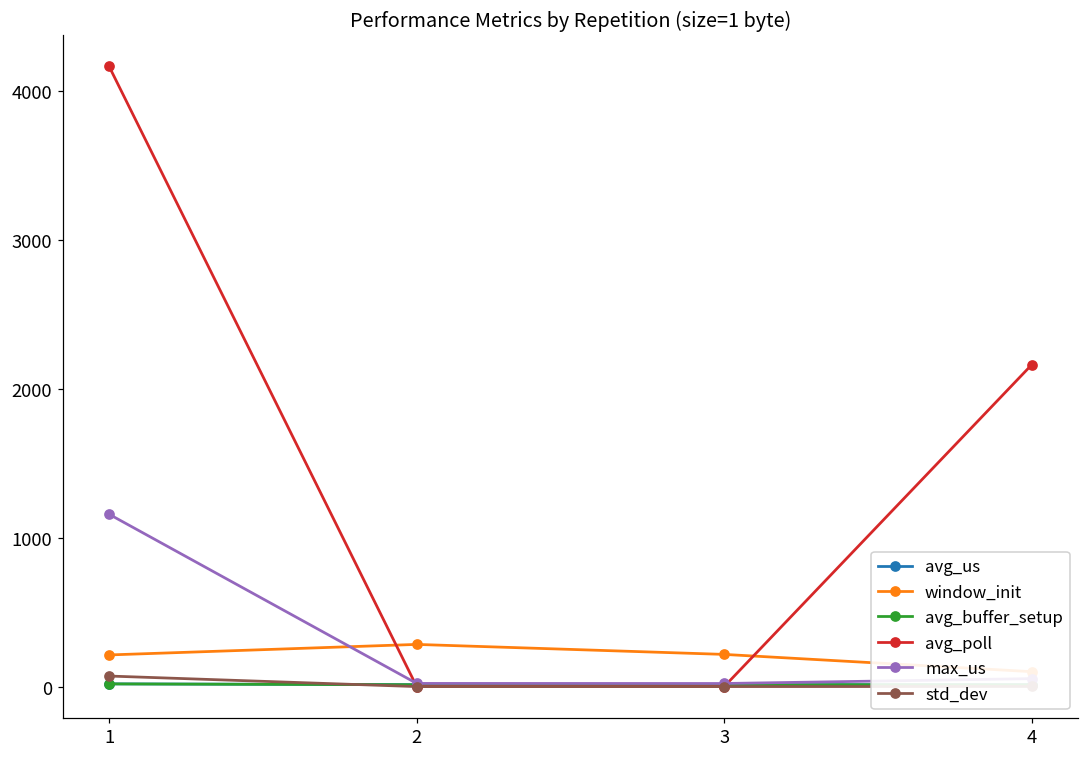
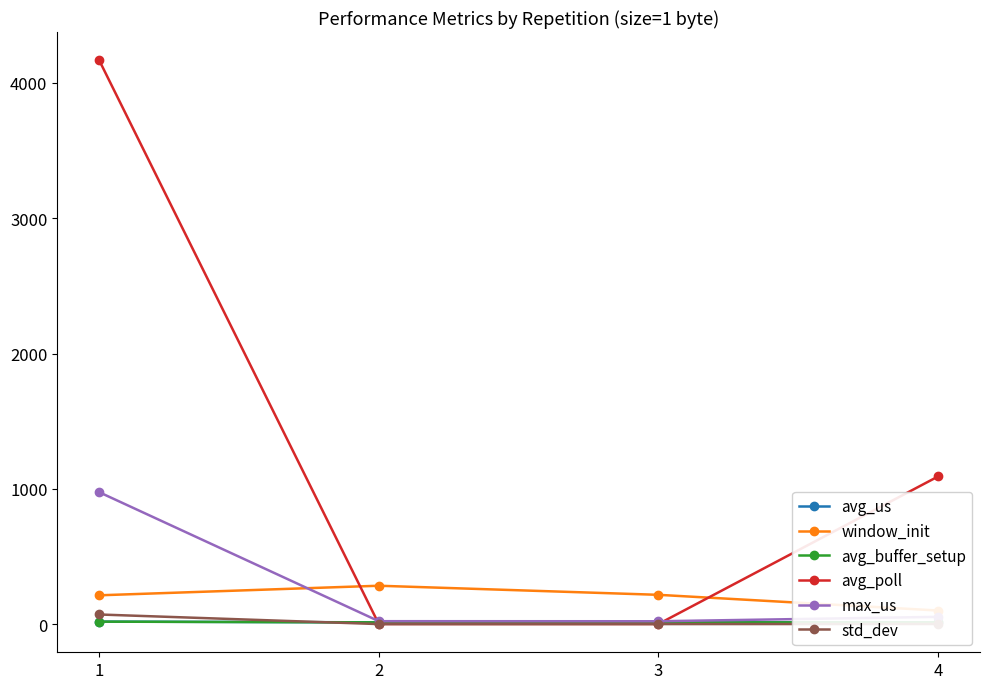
max_us, 1: 1160 -> 980
avg_poll, 4: 2160 -> 1090
